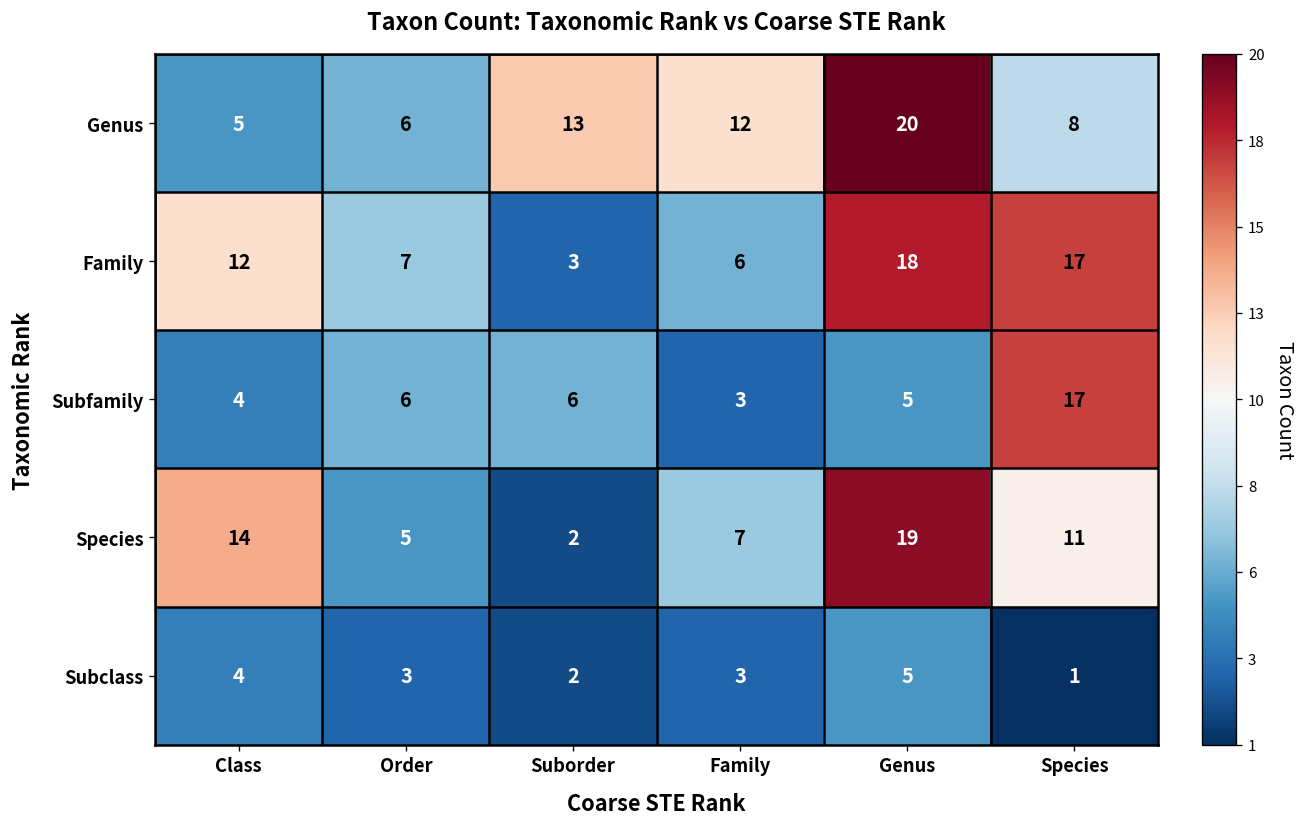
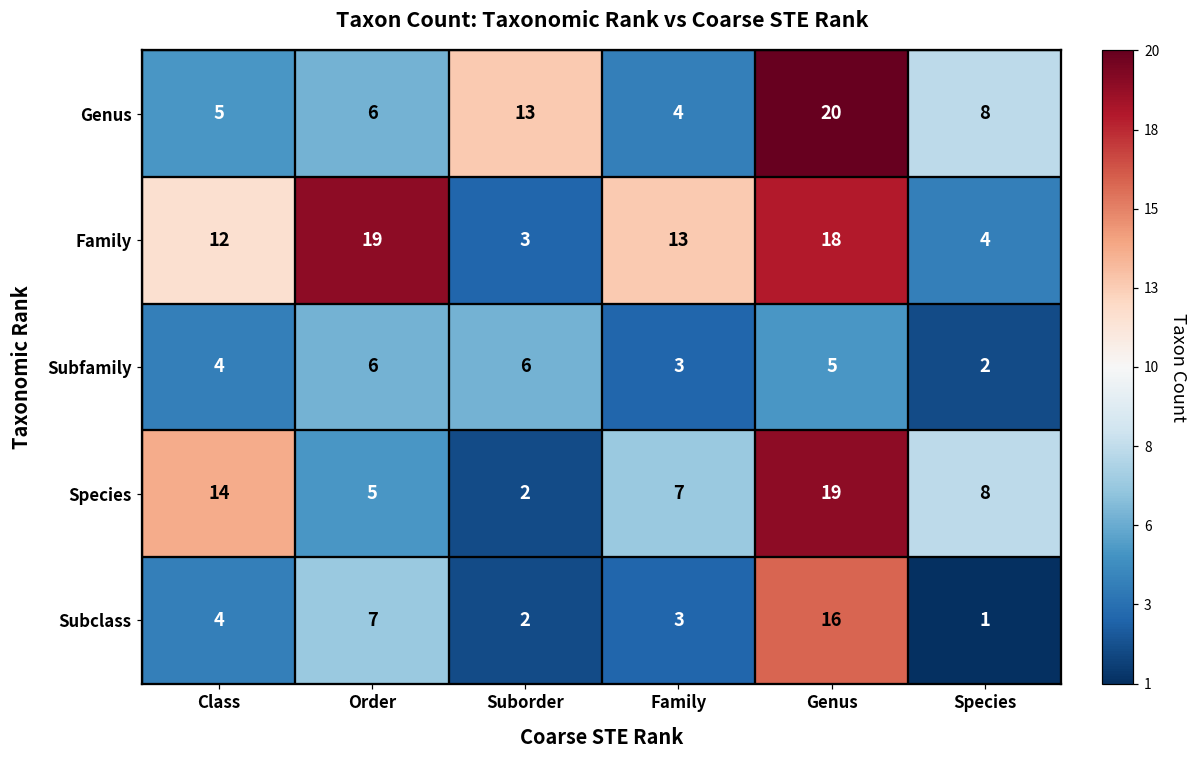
Genus, Family: 12 -> 4
Family, Order: 7 -> 19
Family, Family: 6 -> 13
Family, Species: 17 -> 4
Subfamily, Species: 17 -> 2
Species, Species: 11 -> 8
Subclass, Order: 3 -> 7
Subclass, Genus: 5 -> 16
